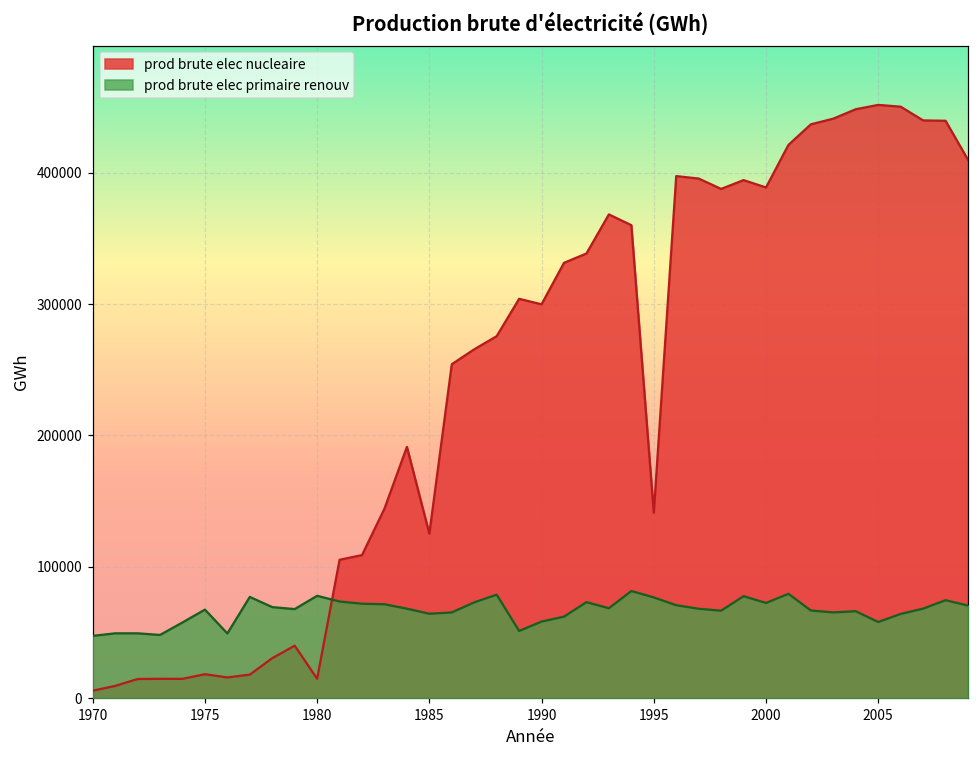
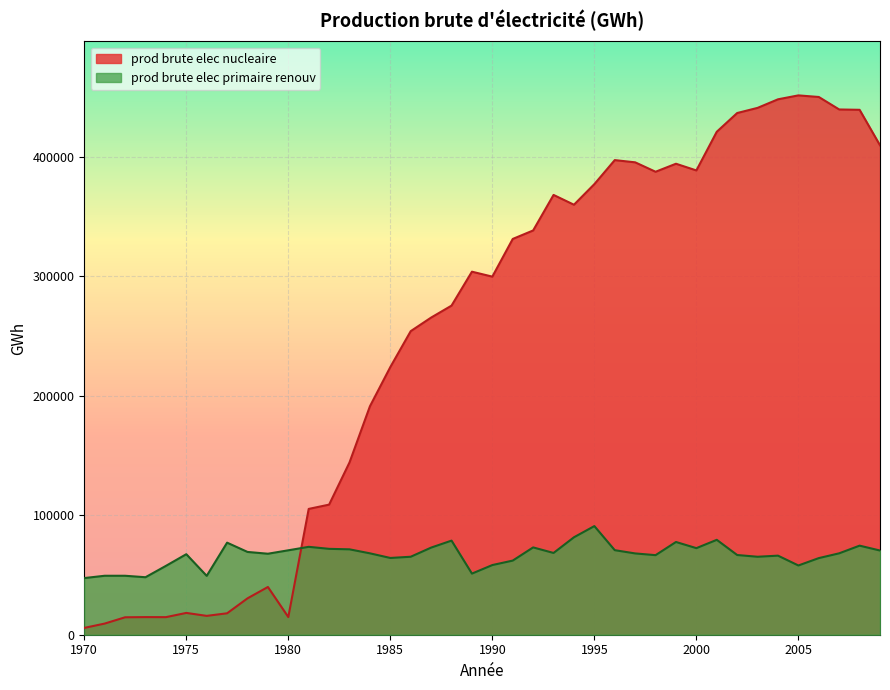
prod brute elec primaire renouv, 1980: 78000 -> 71000
prod brute elec nucleaire, 1985: 125000 -> 224000
prod brute elec nucleaire, 1995: 141000 -> 377000
prod brute elec primaire renouv, 1995: 77000 -> 91000
